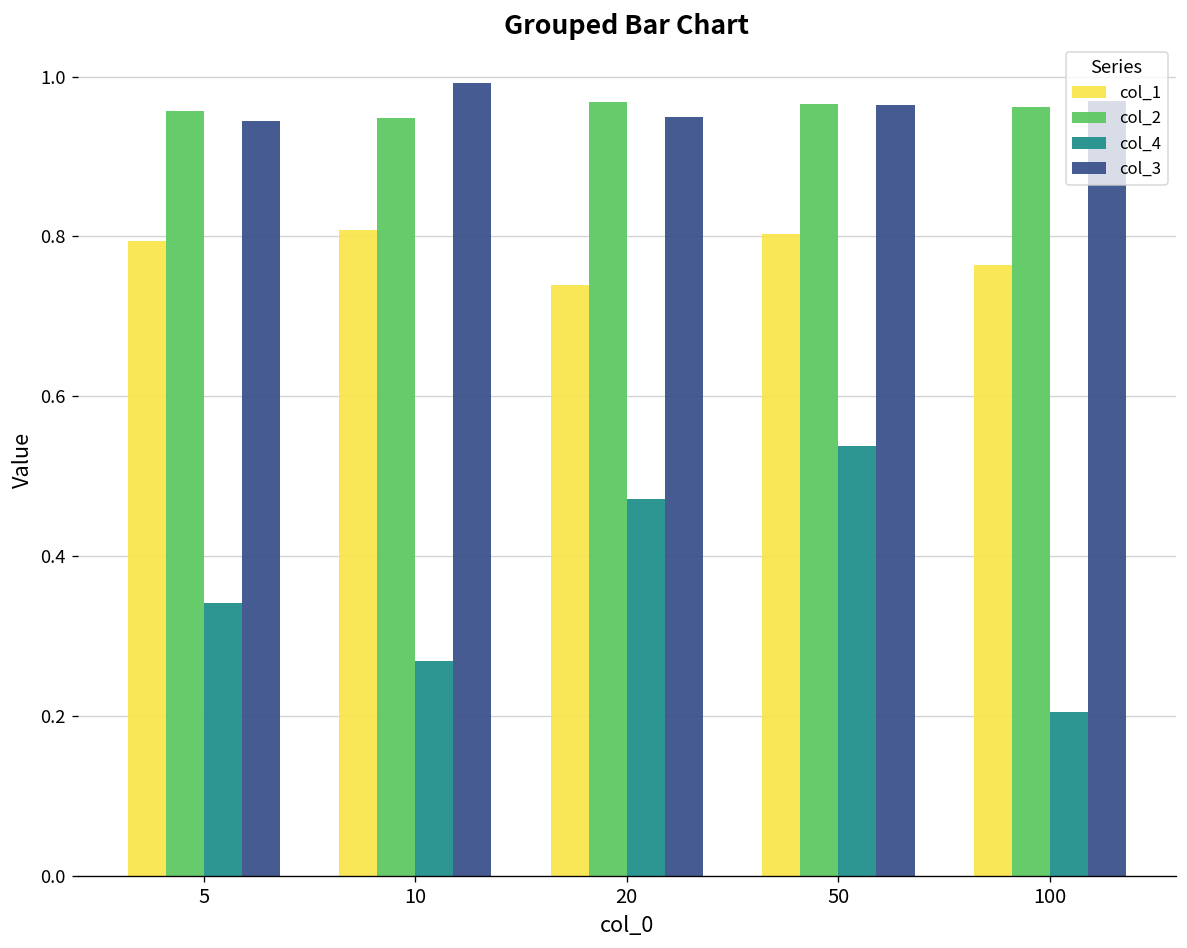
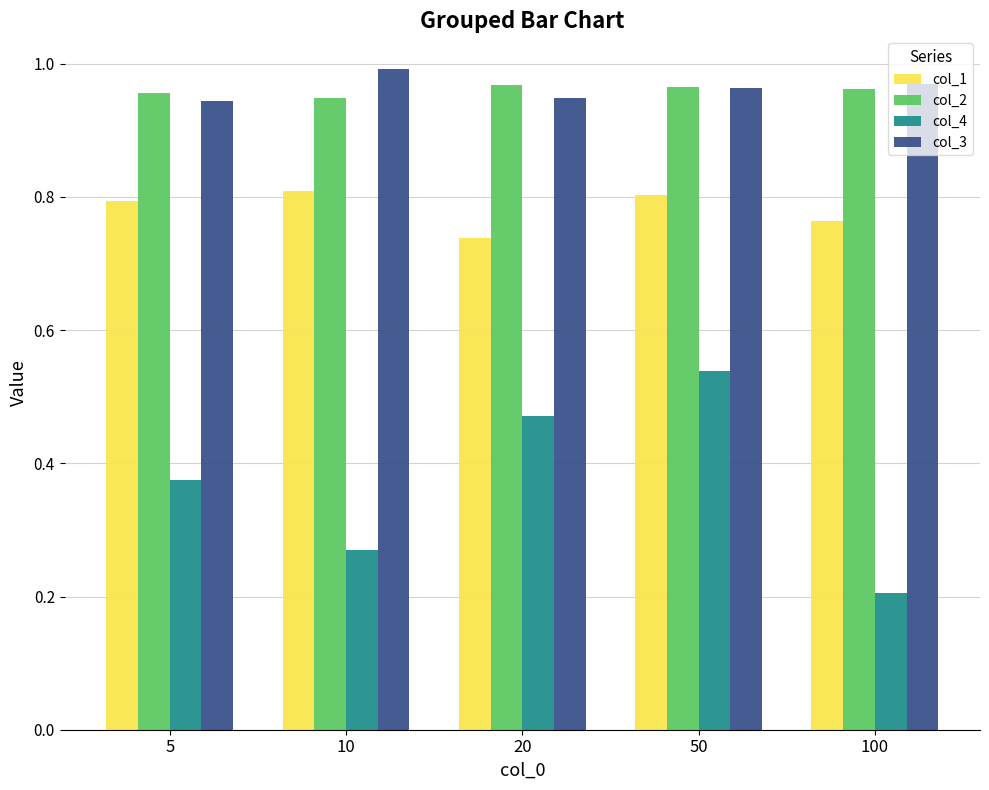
col_4, 5: 0.34 -> 0.37
